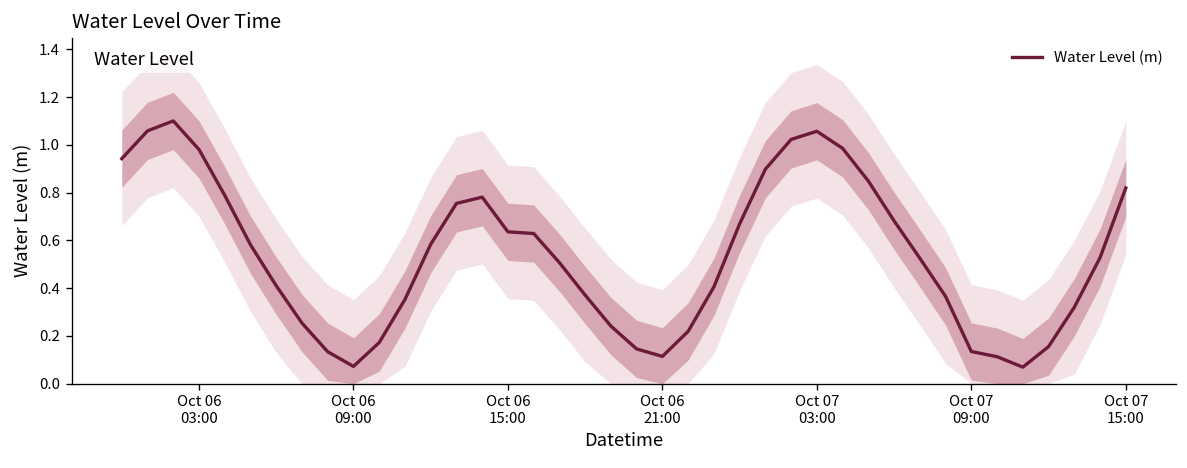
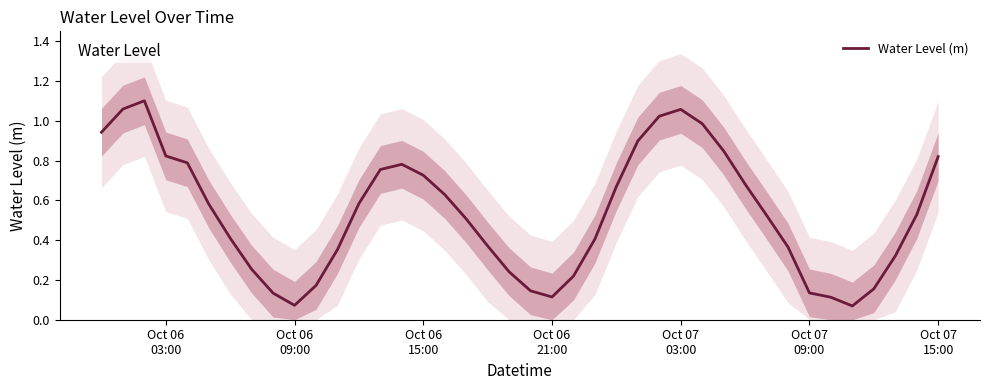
Water Level (m), Oct 06 03:00: 0.98 -> 0.82
Water Level (m), Oct 06 15:00: 0.64 -> 0.73
